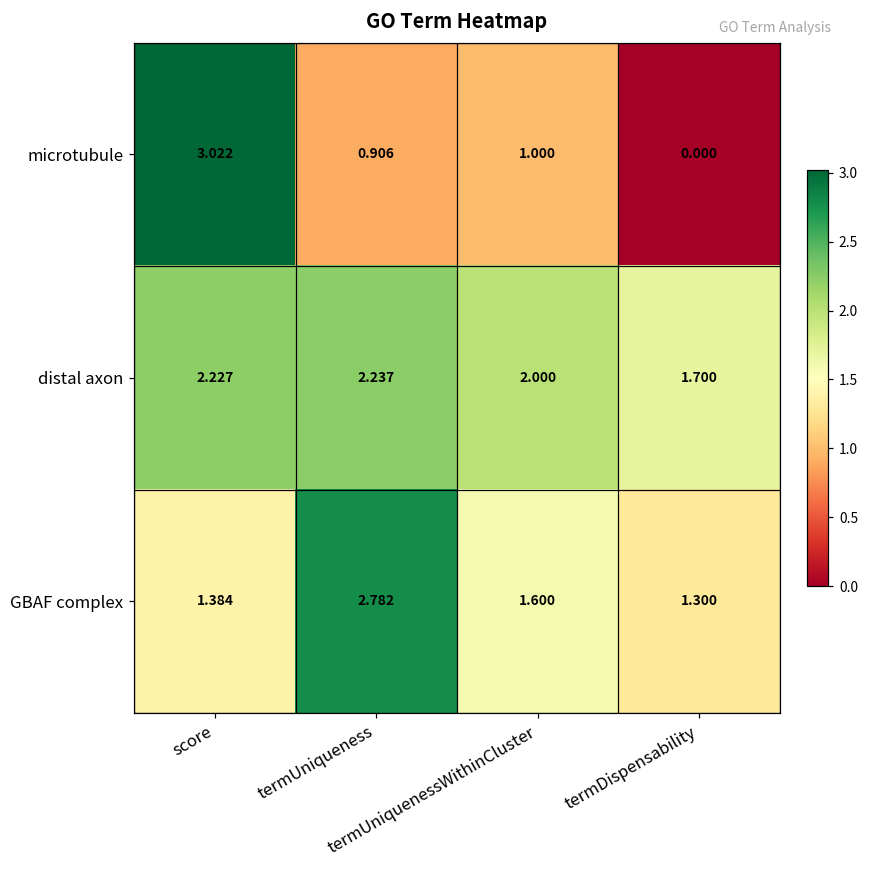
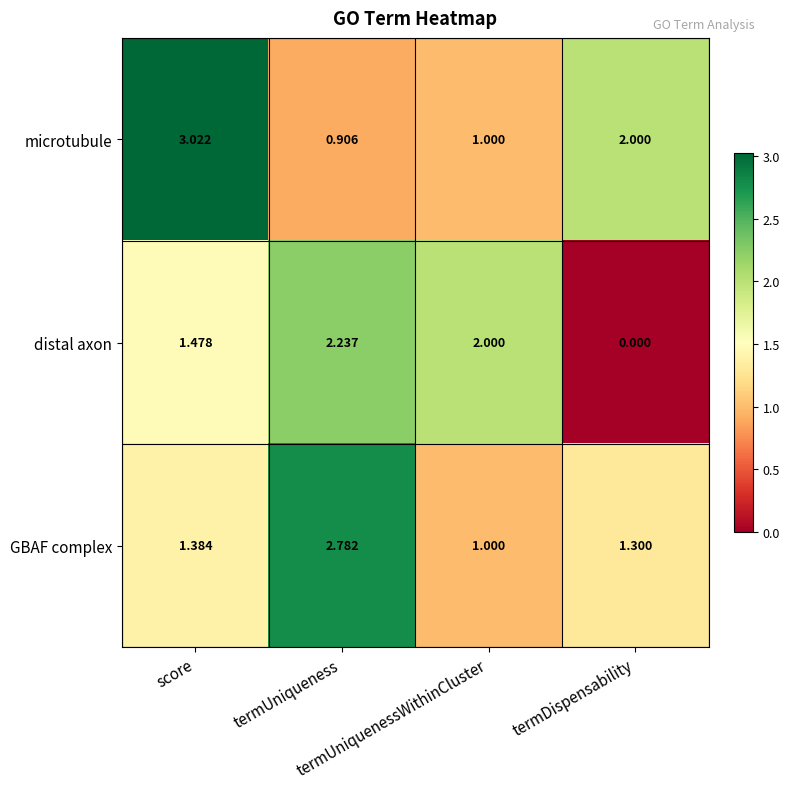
microtubule, termDispensability: 0.000 -> 2.000
distal axon, score: 2.227 -> 1.478
distal axon, termDispensability: 1.700 -> 0.000
GBAF complex, termUniquenessWithinCluster: 1.600 -> 1.000
